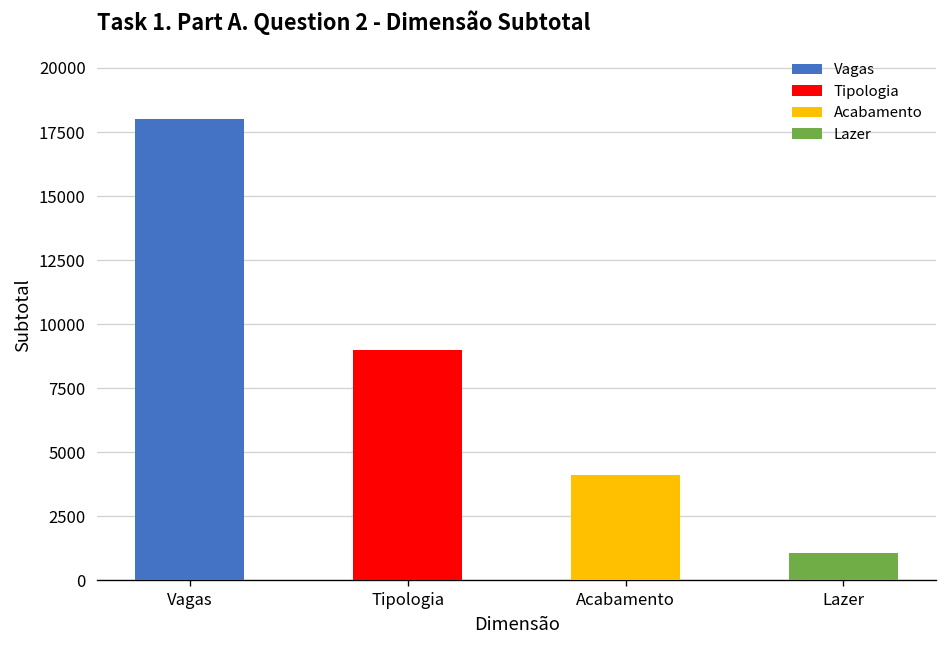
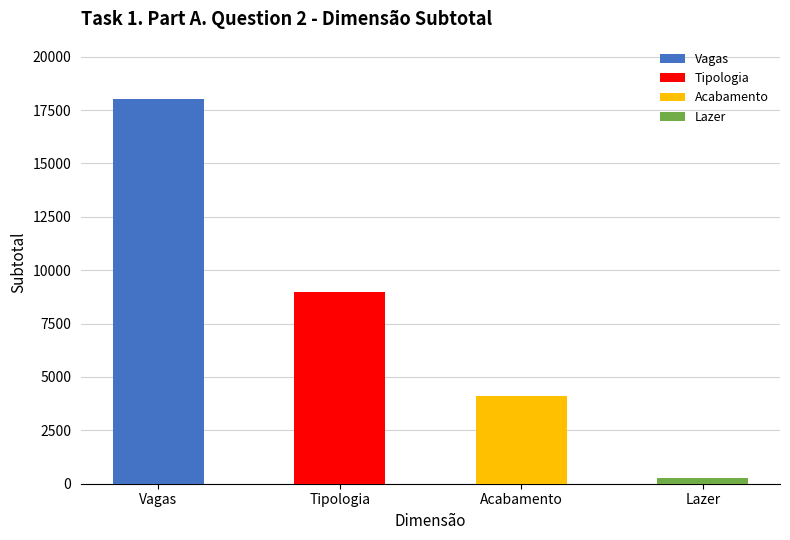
Lazer: 1100 -> 300
